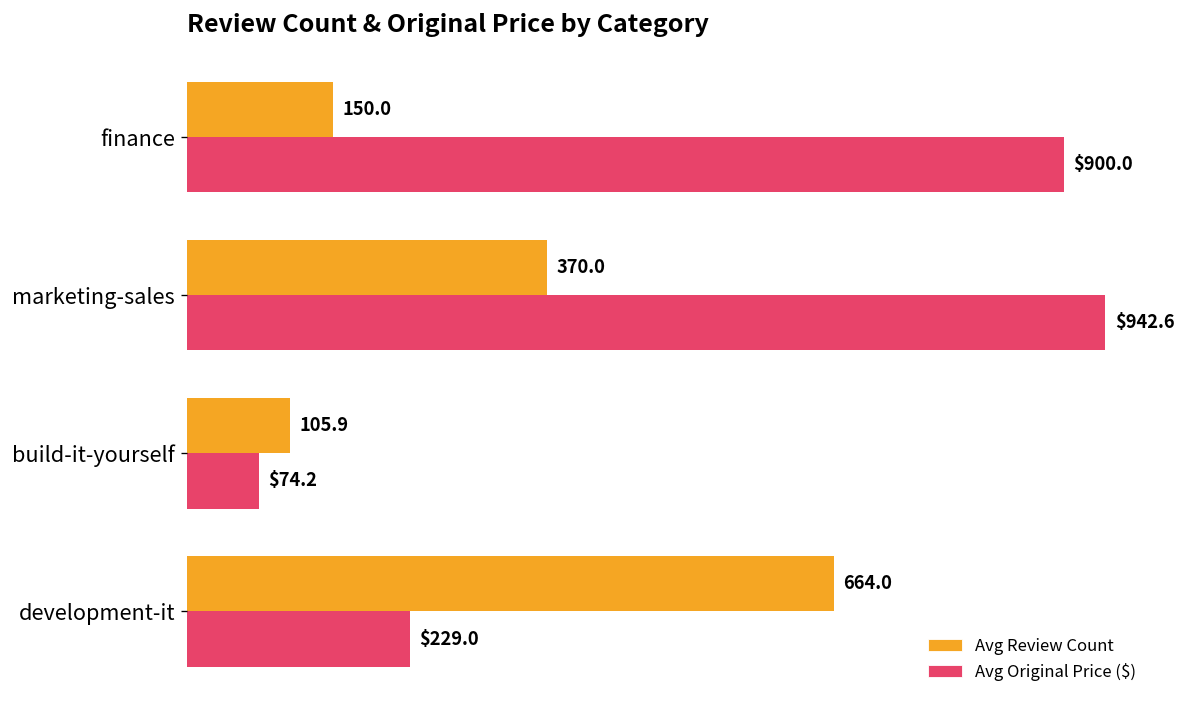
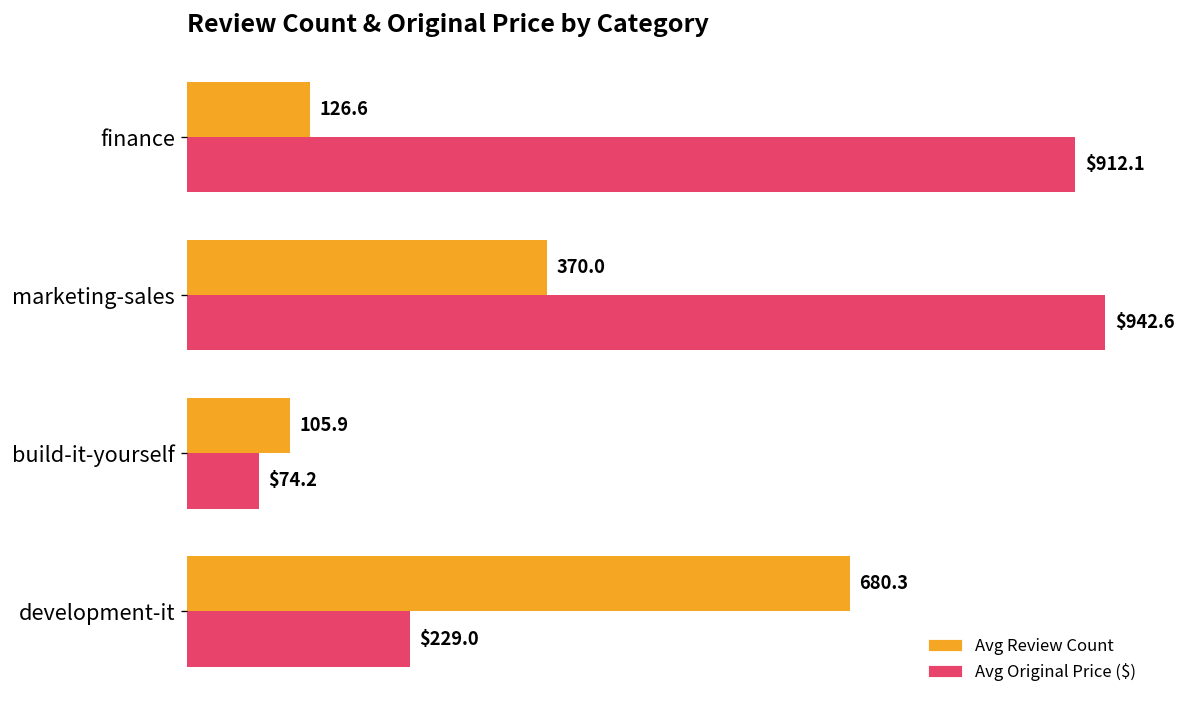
Avg Review Count, finance: 150.0 -> 126.6
Avg Original Price ($), finance: $900.0 -> $912.1
Avg Review Count, development-it: 664.0 -> 680.3
